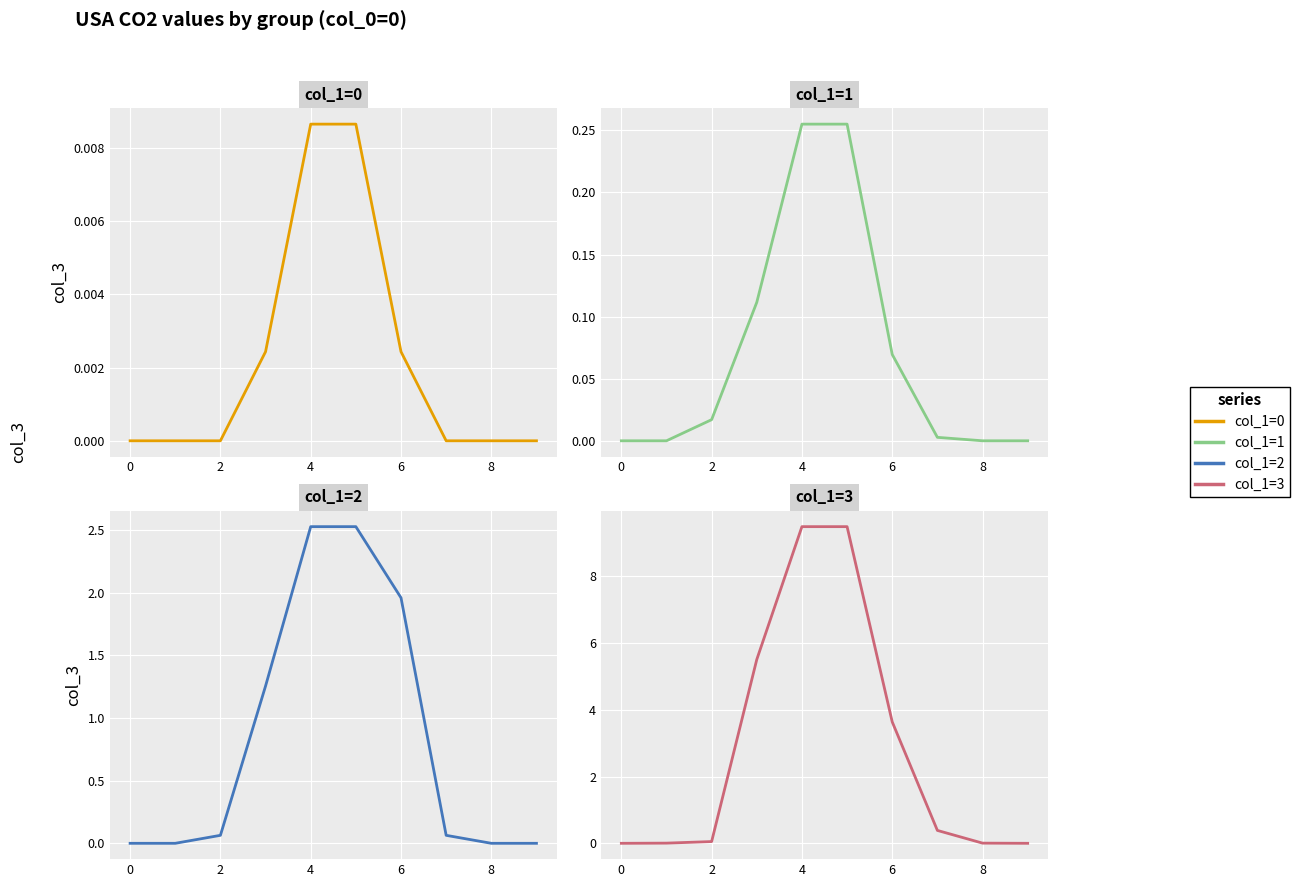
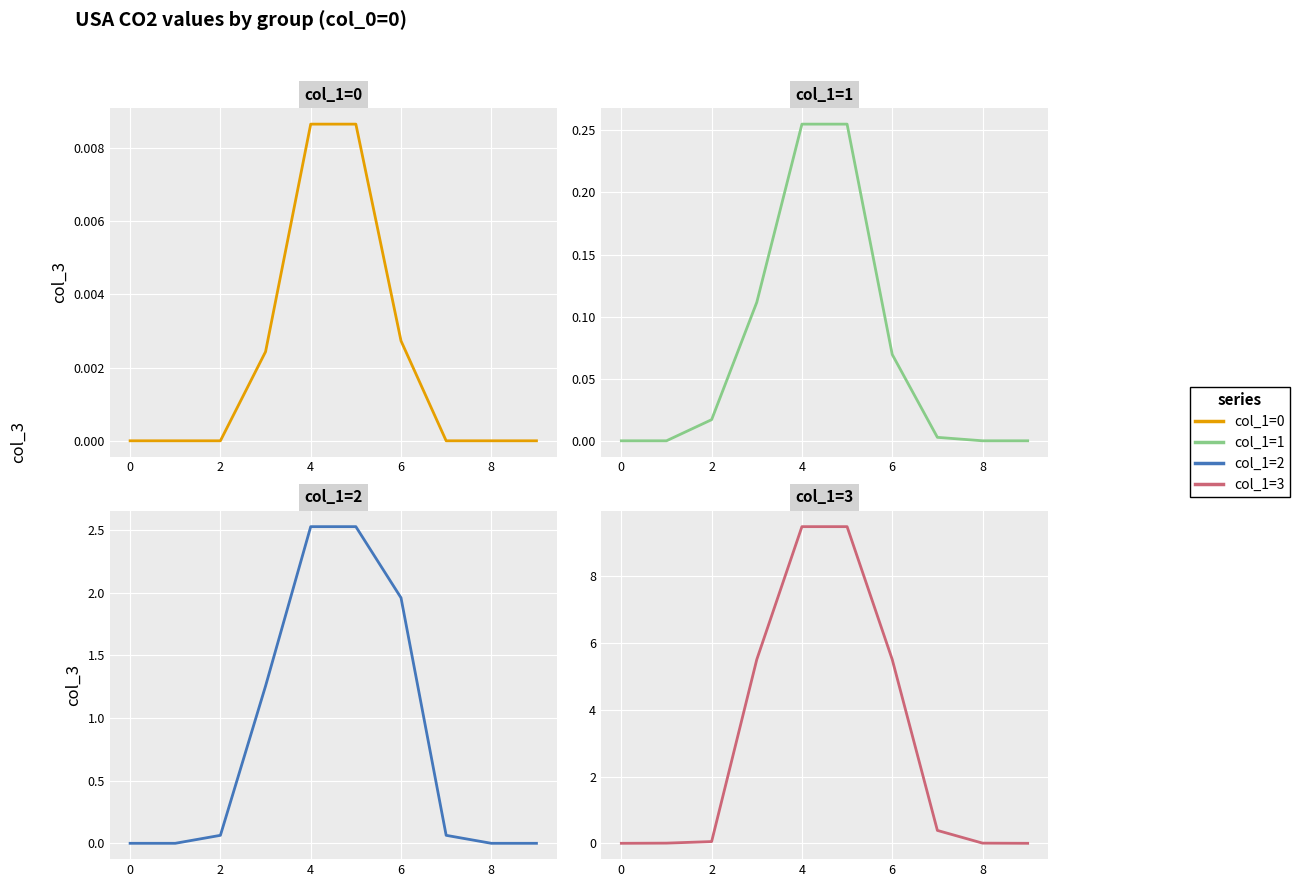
col_1=0, 6: 0.0024 -> 0.0027
col_1=3, 6: 3.6 -> 5.5
